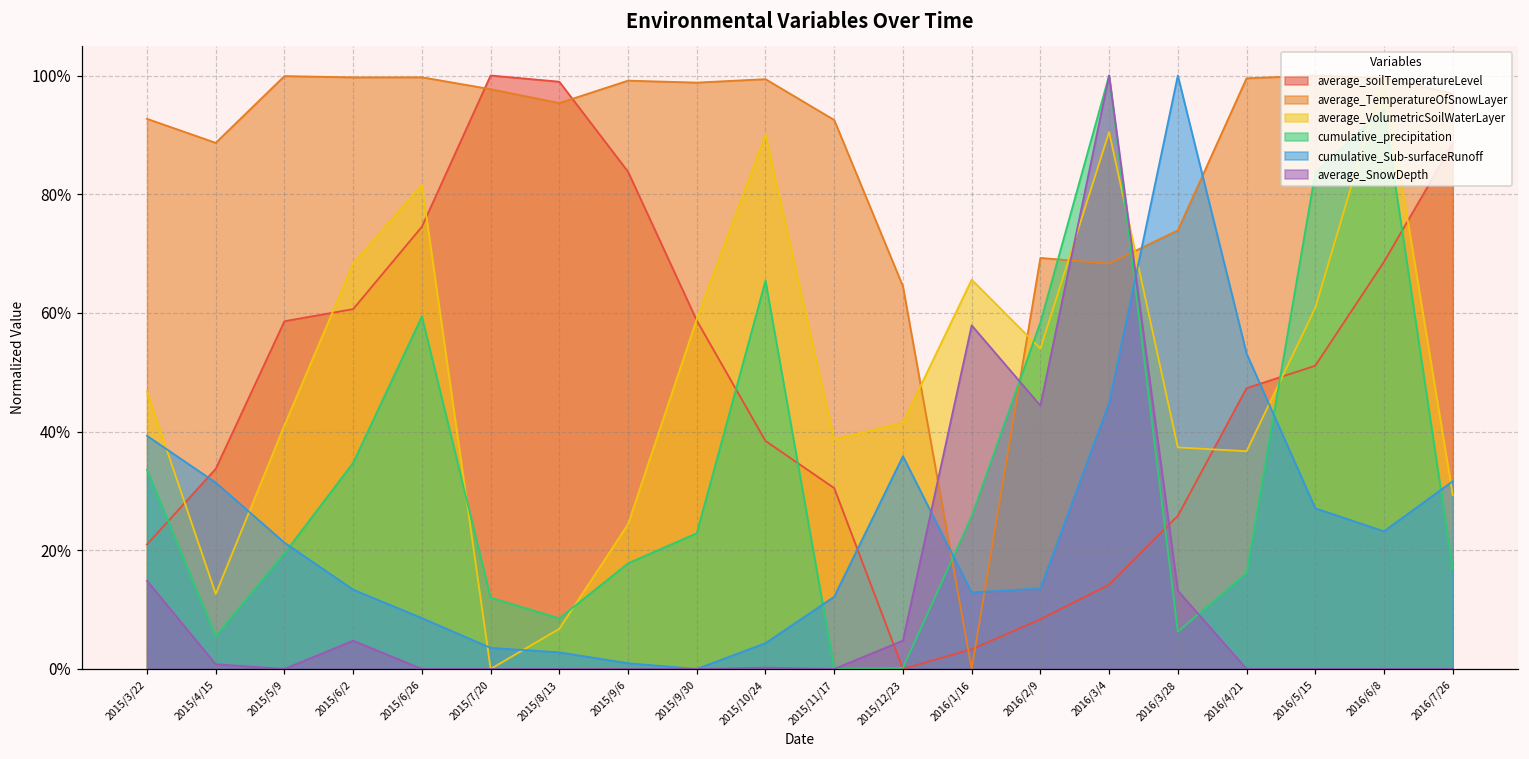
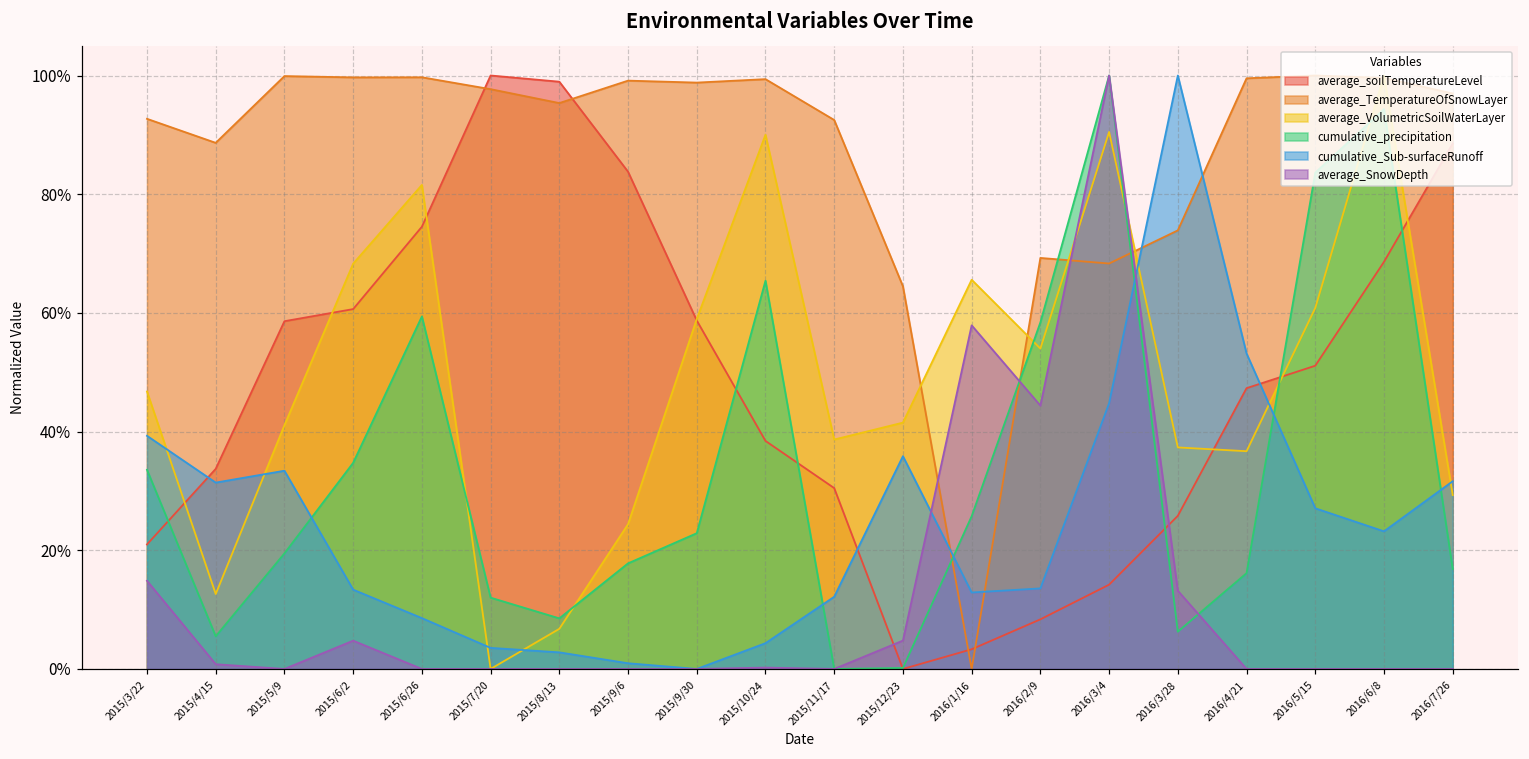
cumulative_Sub-surfaceRunoff, 2015/5/9: 21% -> 33%
